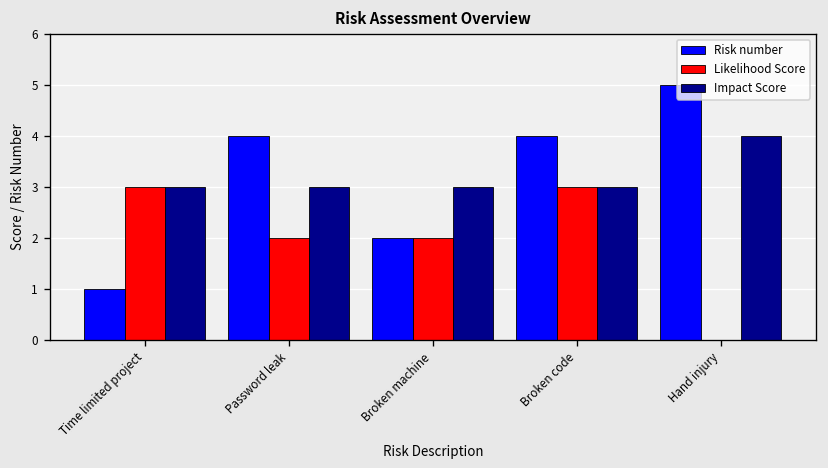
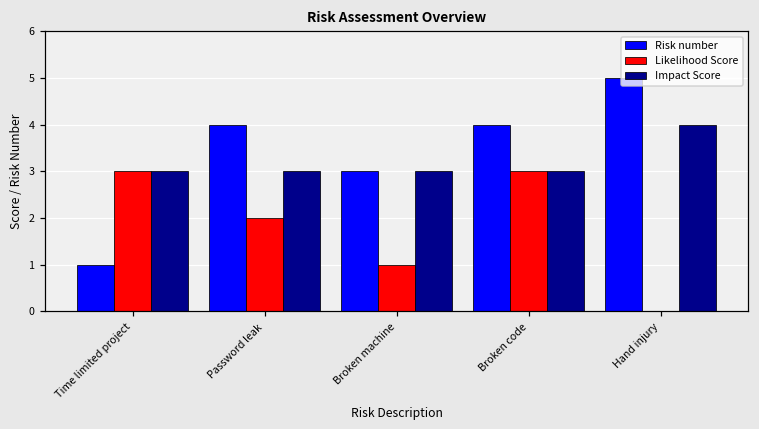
Risk number, Broken machine: 2 -> 3
Likelihood Score, Broken machine: 2 -> 1
